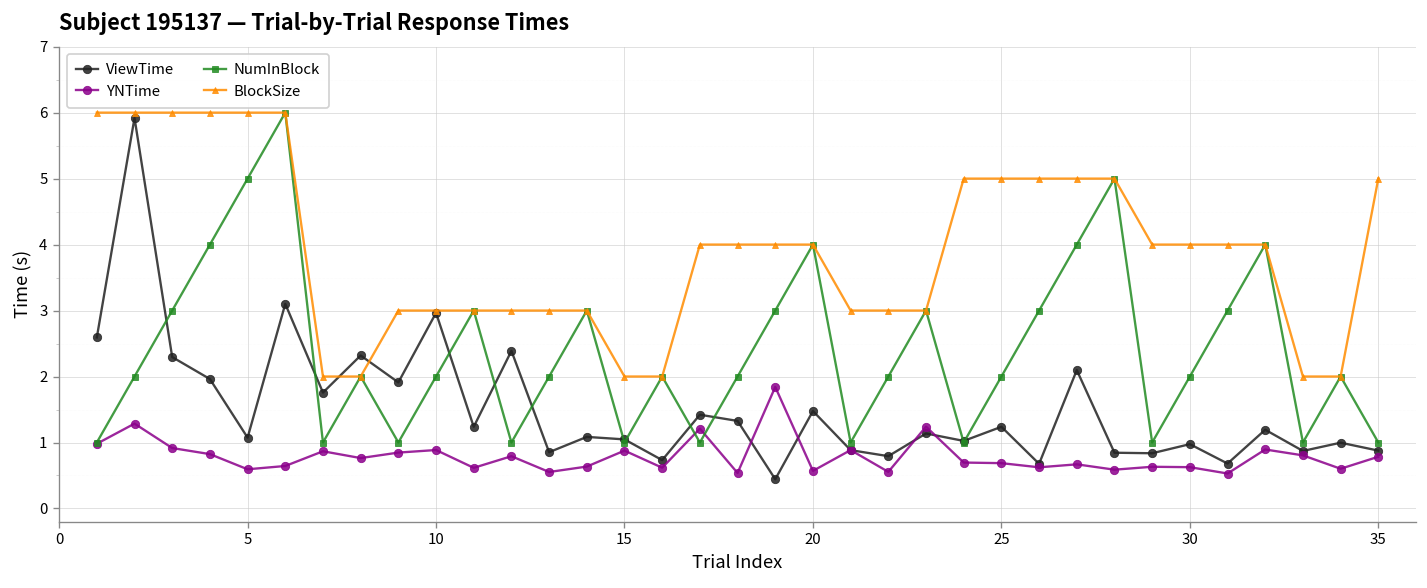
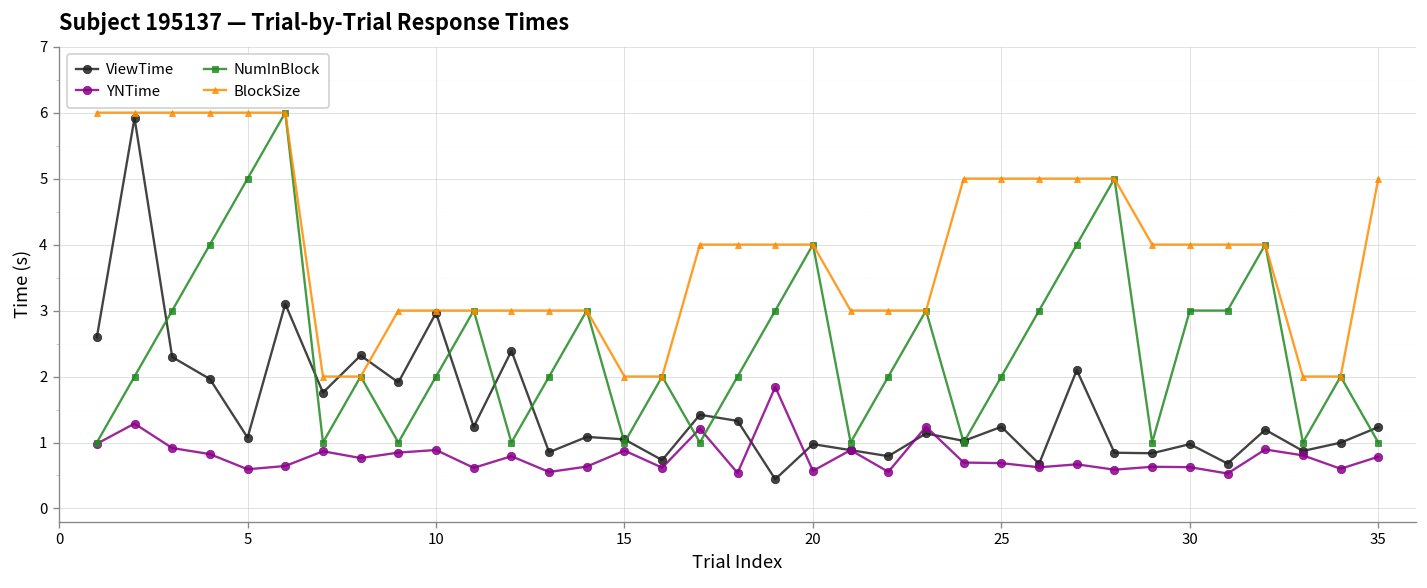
ViewTime, 20: 1.5 -> 1.0
NumInBlock, 30: 2 -> 3
ViewTime, 35: 0.9 -> 1.2
